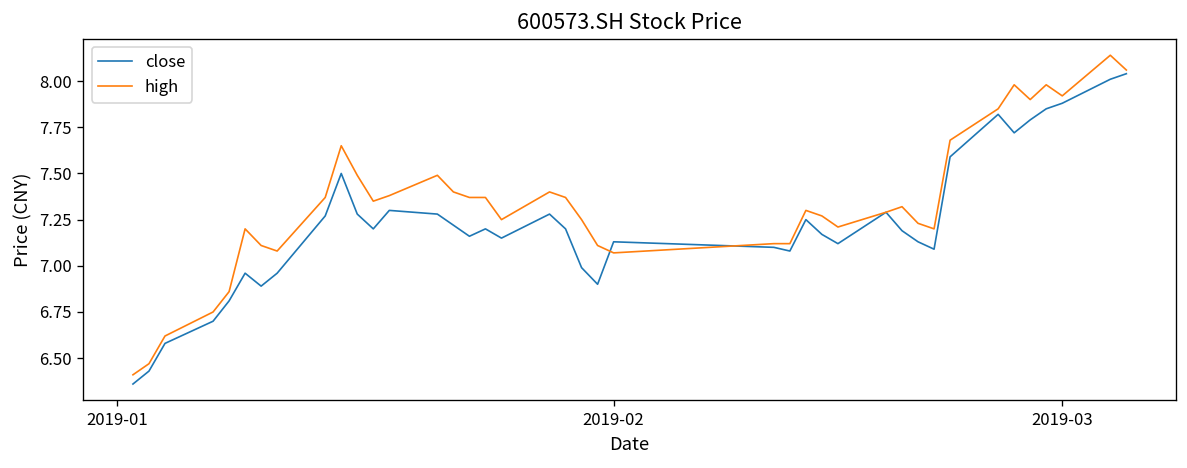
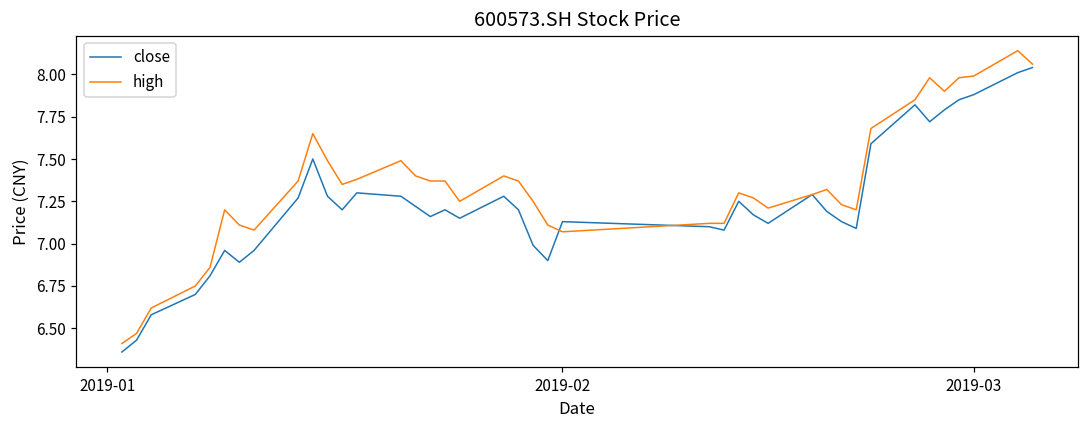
high, 2019-03: 7.92 -> 7.99
